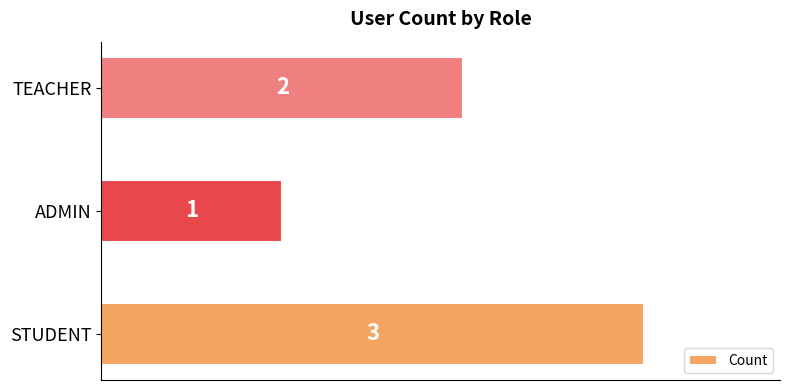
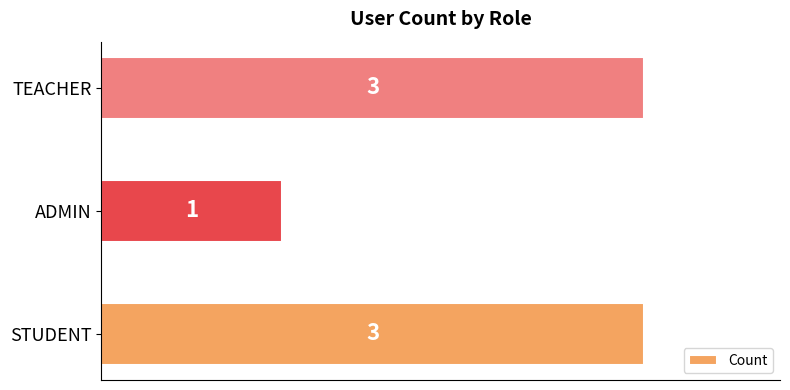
TEACHER: 2 -> 3
